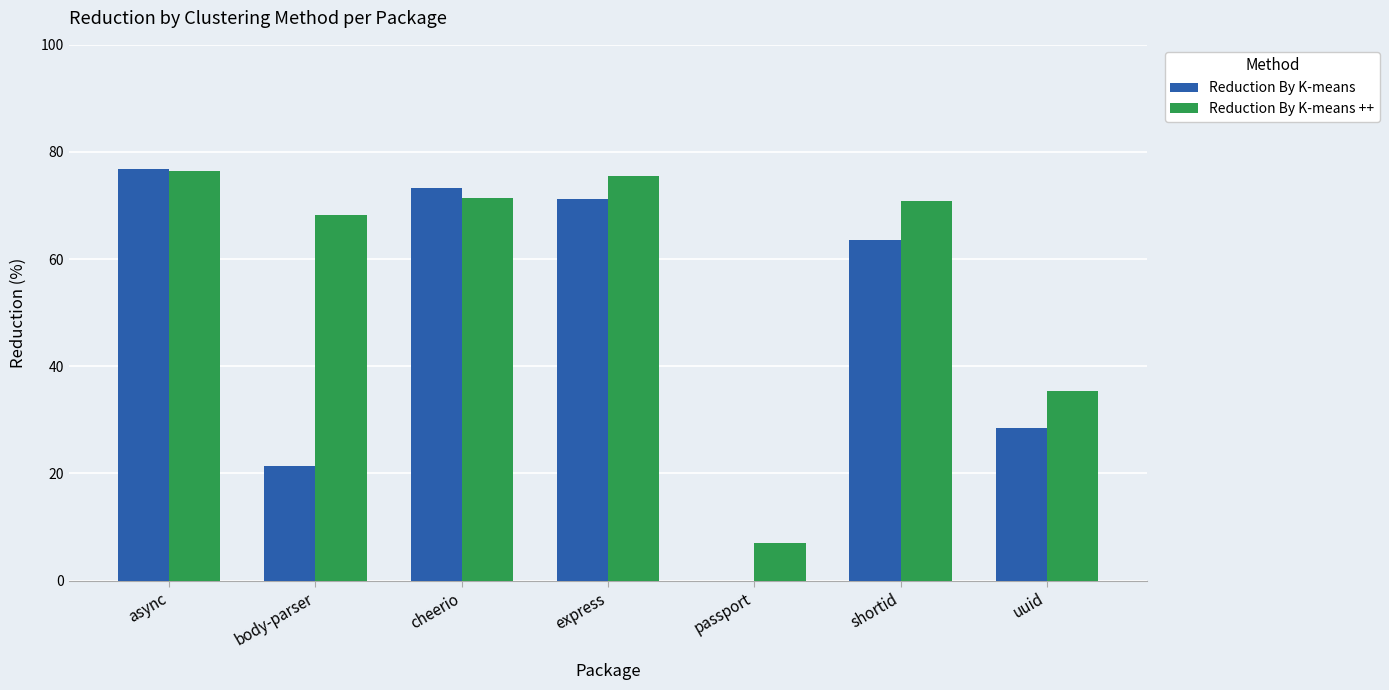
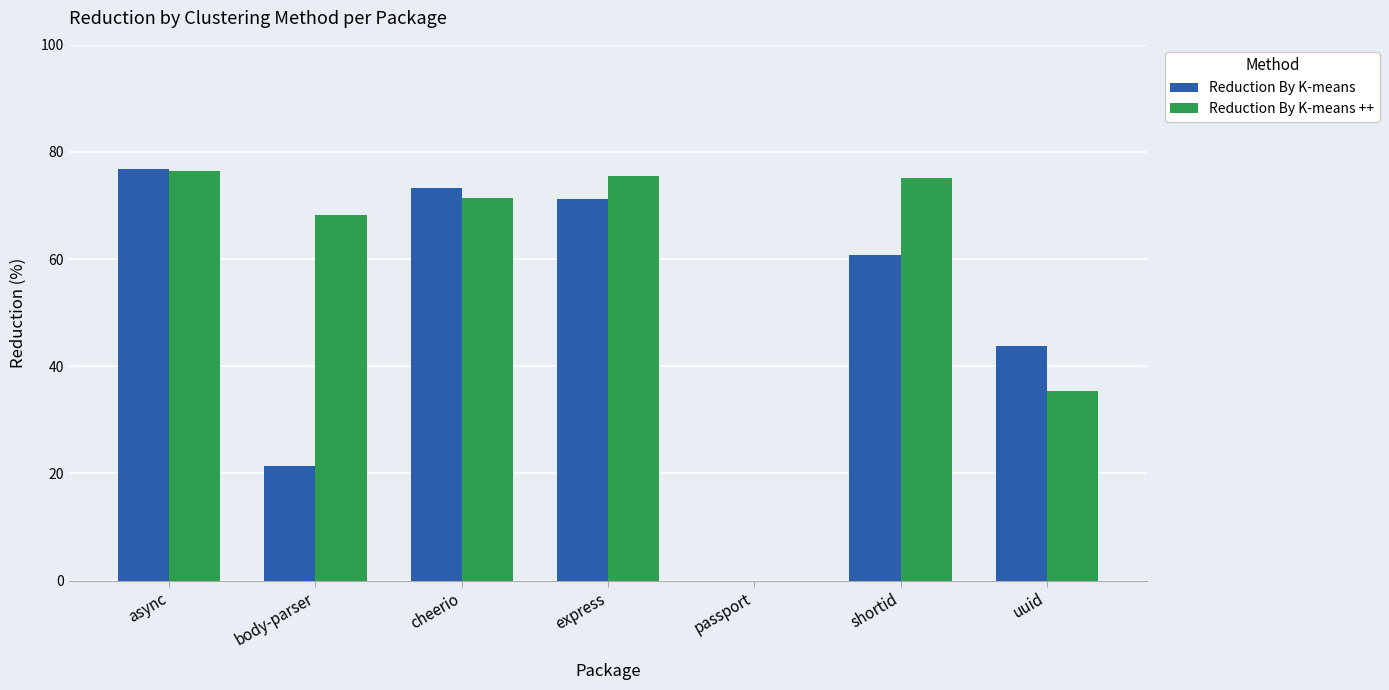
Reduction By K-means ++, passport: 7 -> 0
Reduction By K-means, shortid: 64 -> 61
Reduction By K-means ++, shortid: 71 -> 75
Reduction By K-means, uuid: 28 -> 44
